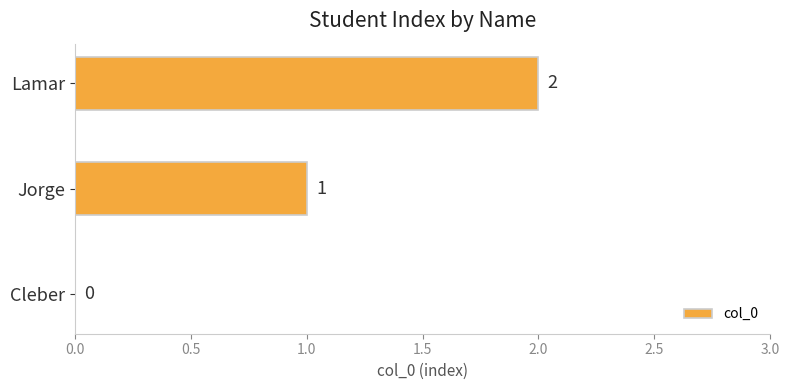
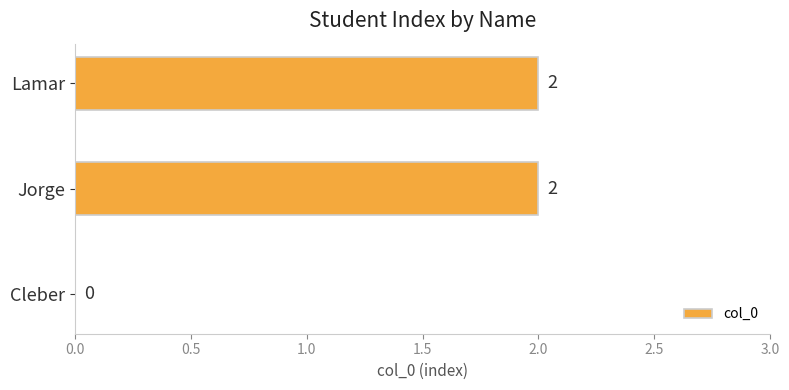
Jorge: 1 -> 2
